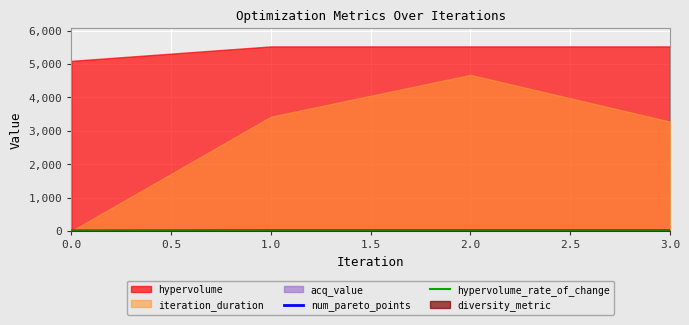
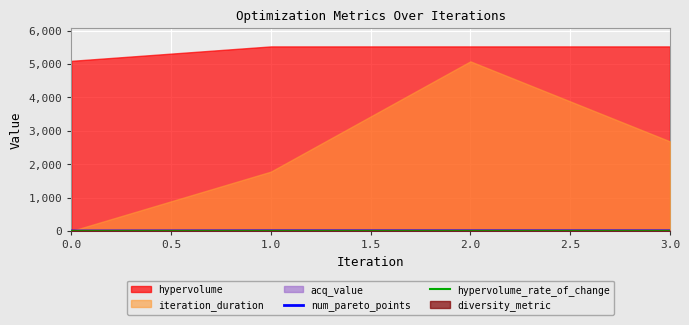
iteration_duration, 1.0: 3,400 -> 1,800
iteration_duration, 2.0: 4,700 -> 5,100
iteration_duration, 3.0: 3,300 -> 2,700
